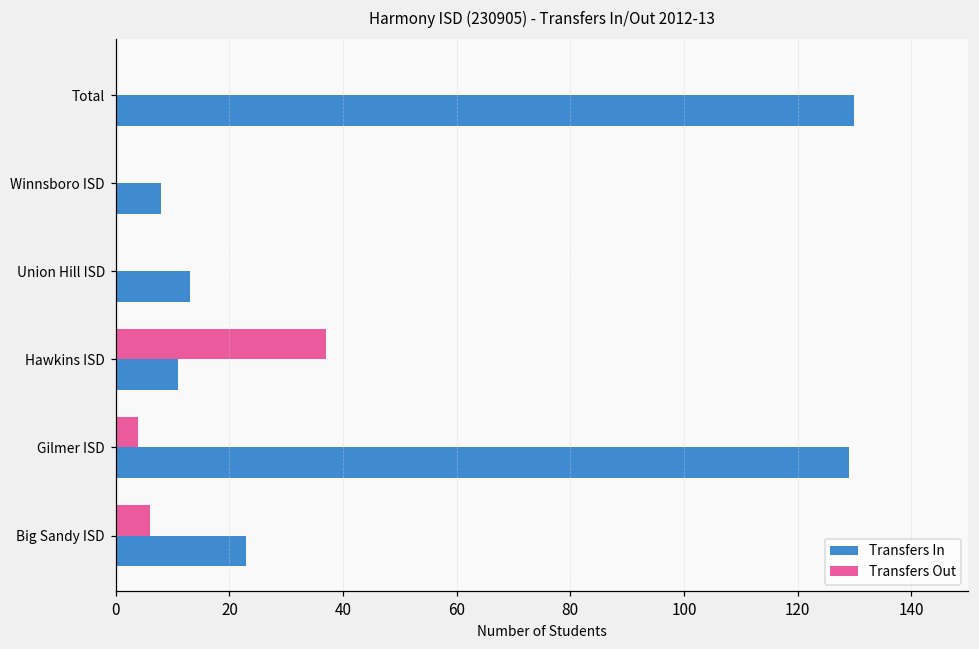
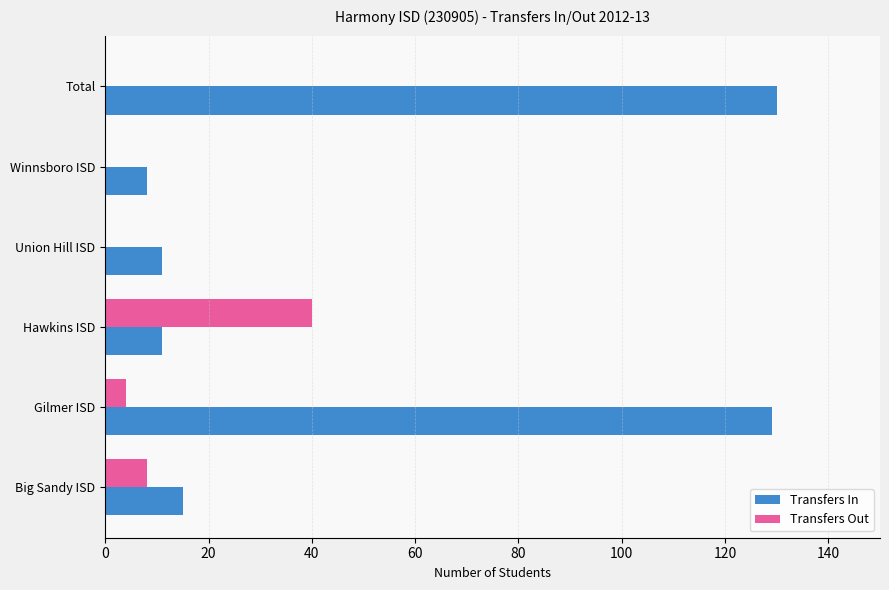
Transfers In, Union Hill ISD: 13 -> 11
Transfers Out, Hawkins ISD: 37 -> 40
Transfers Out, Big Sandy ISD: 6 -> 8
Transfers In, Big Sandy ISD: 23 -> 15
